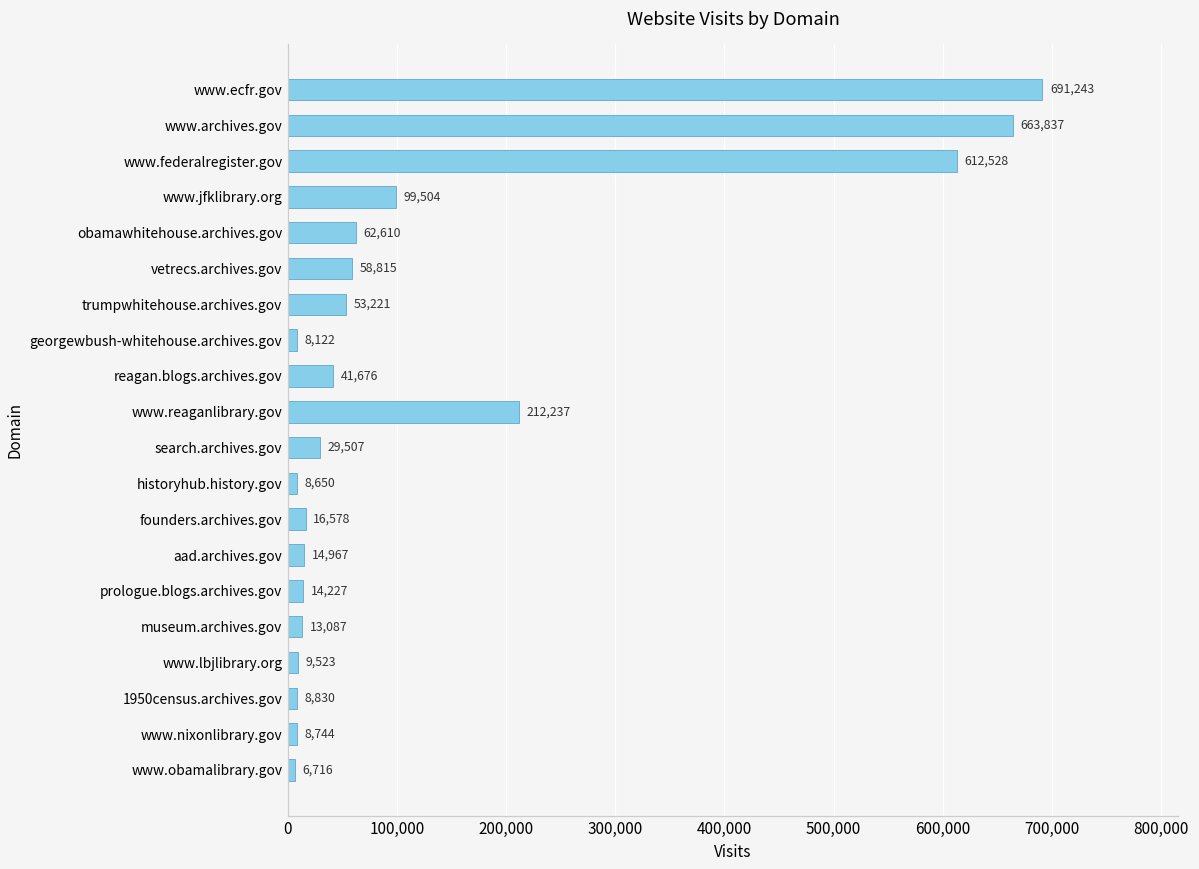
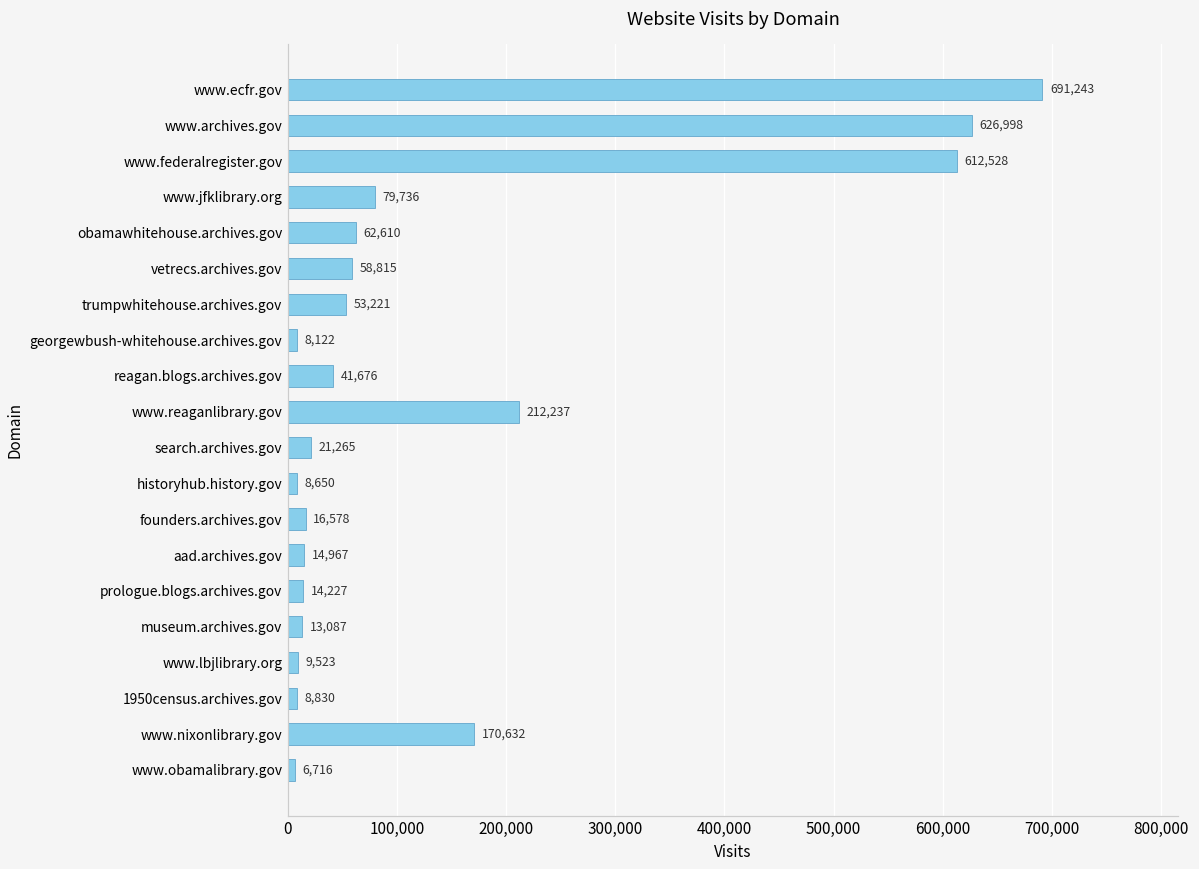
www.archives.gov: 663,837 -> 626,998
www.jfklibrary.org: 99,504 -> 79,736
search.archives.gov: 29,507 -> 21,265
www.nixonlibrary.gov: 8,744 -> 170,632
